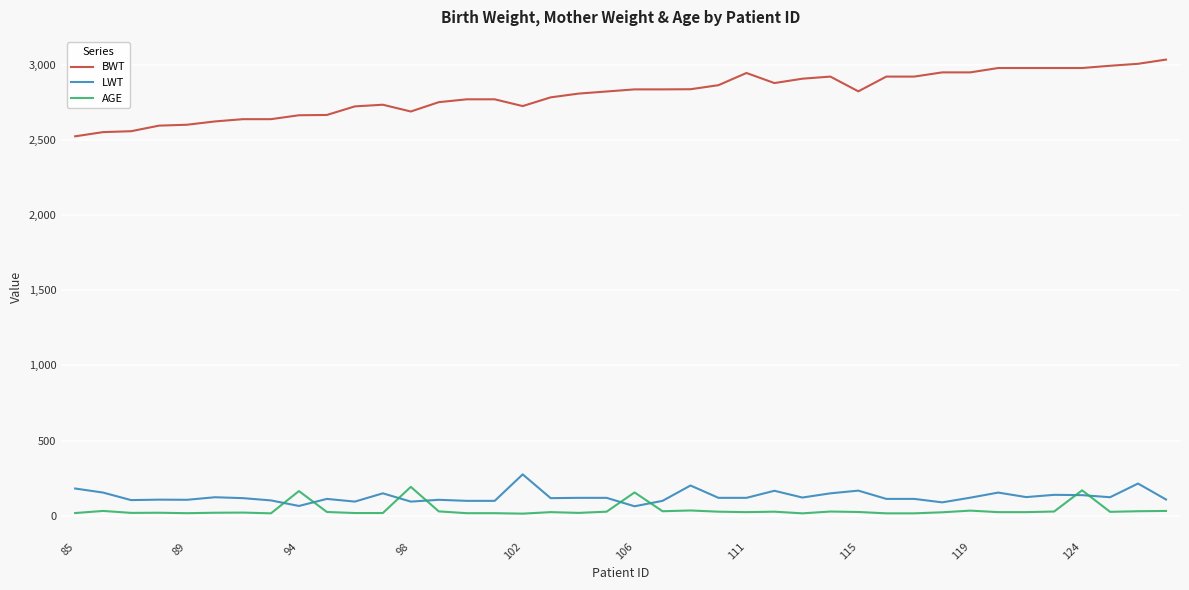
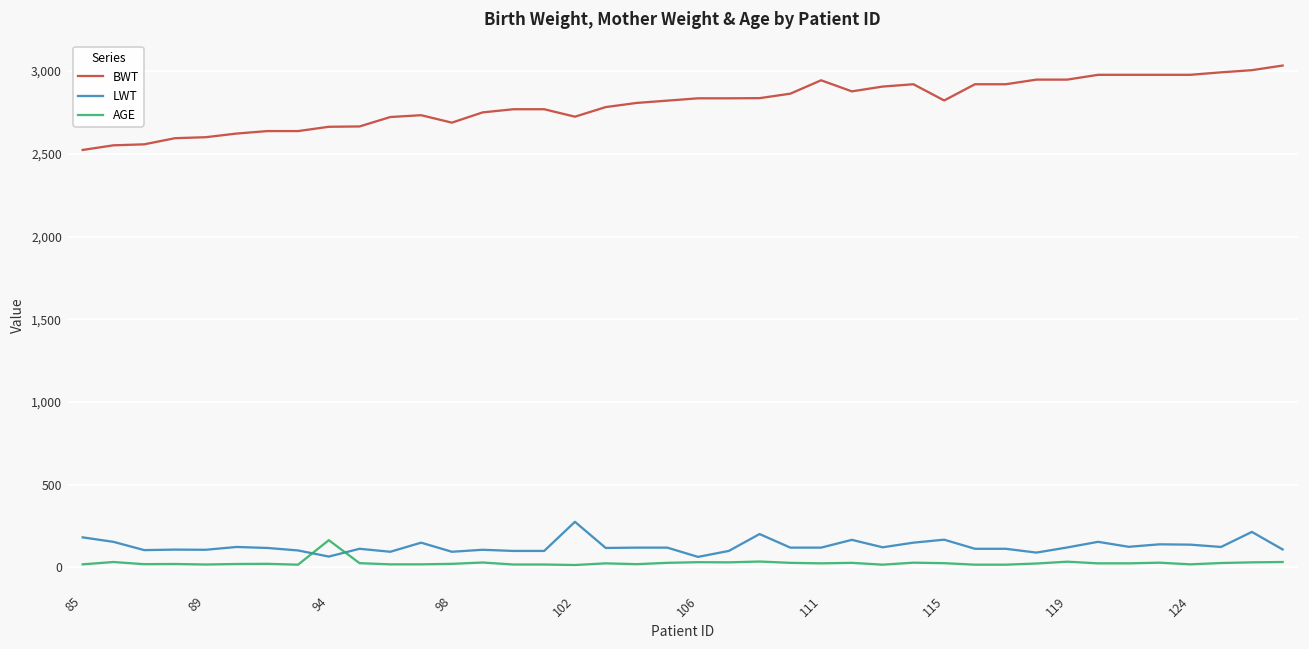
AGE, 98: 190 -> 20
AGE, 106: 160 -> 30
AGE, 124: 170 -> 20
